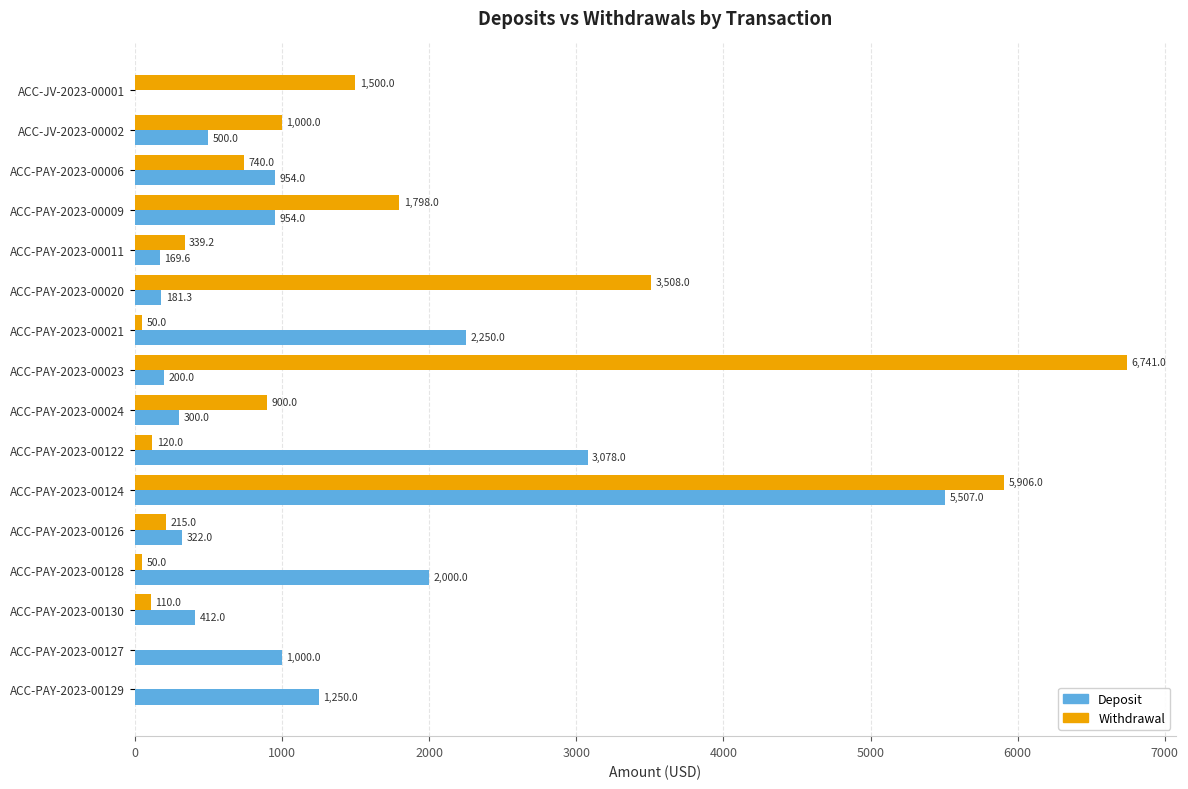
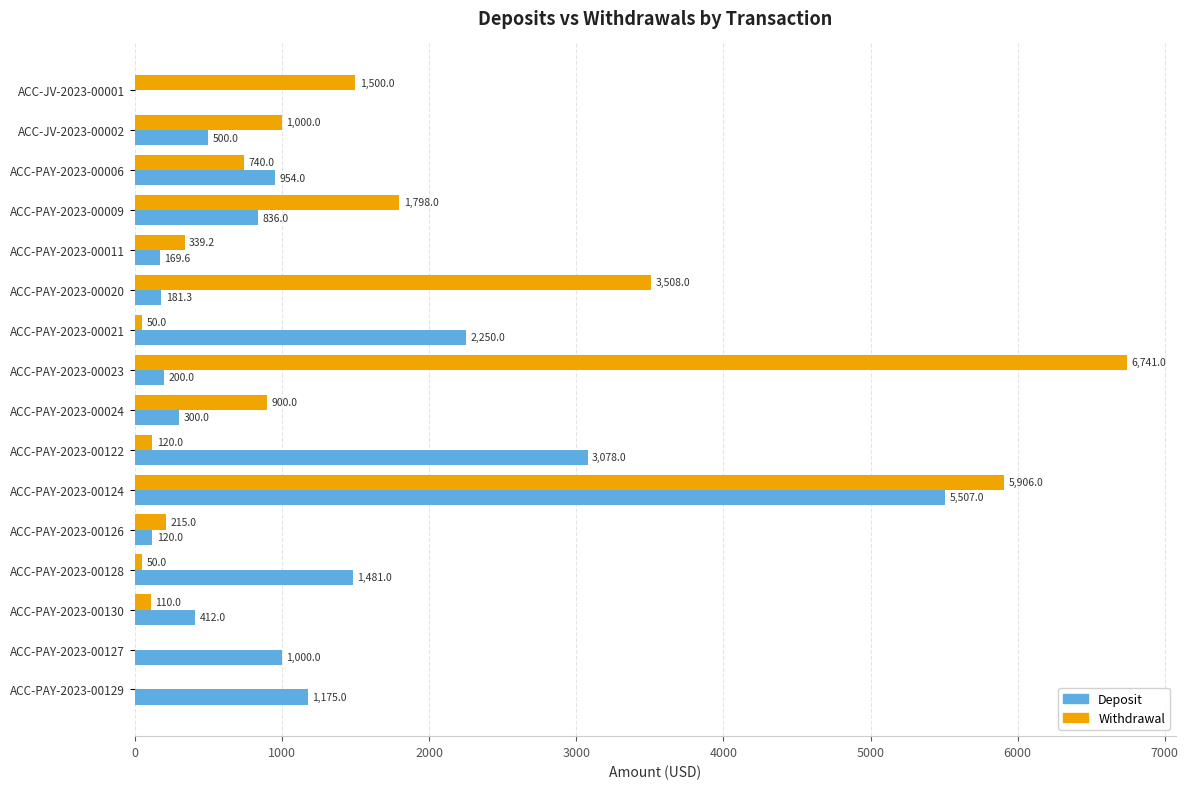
Deposit, ACC-PAY-2023-00009: 954.0 -> 836.0
Deposit, ACC-PAY-2023-00126: 322.0 -> 120.0
Deposit, ACC-PAY-2023-00128: 2,000.0 -> 1,481.0
Deposit, ACC-PAY-2023-00129: 1,250.0 -> 1,175.0
